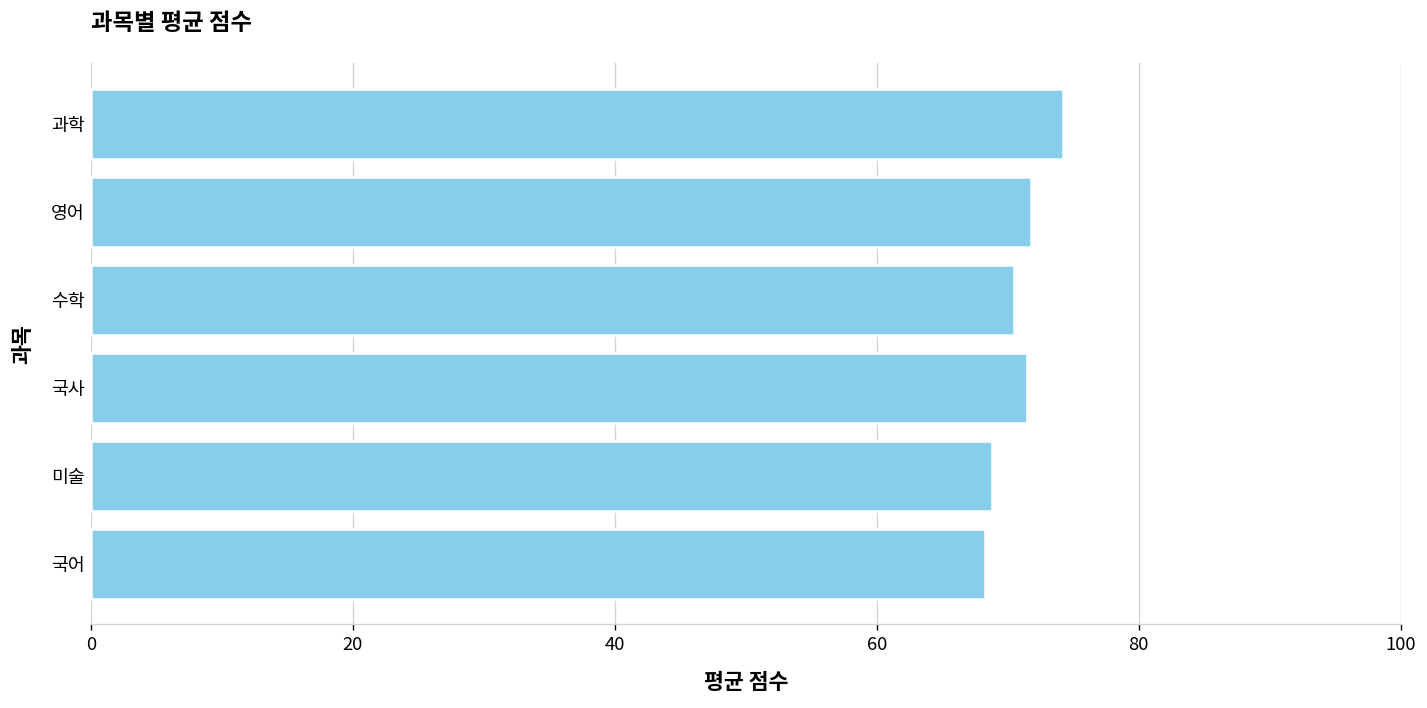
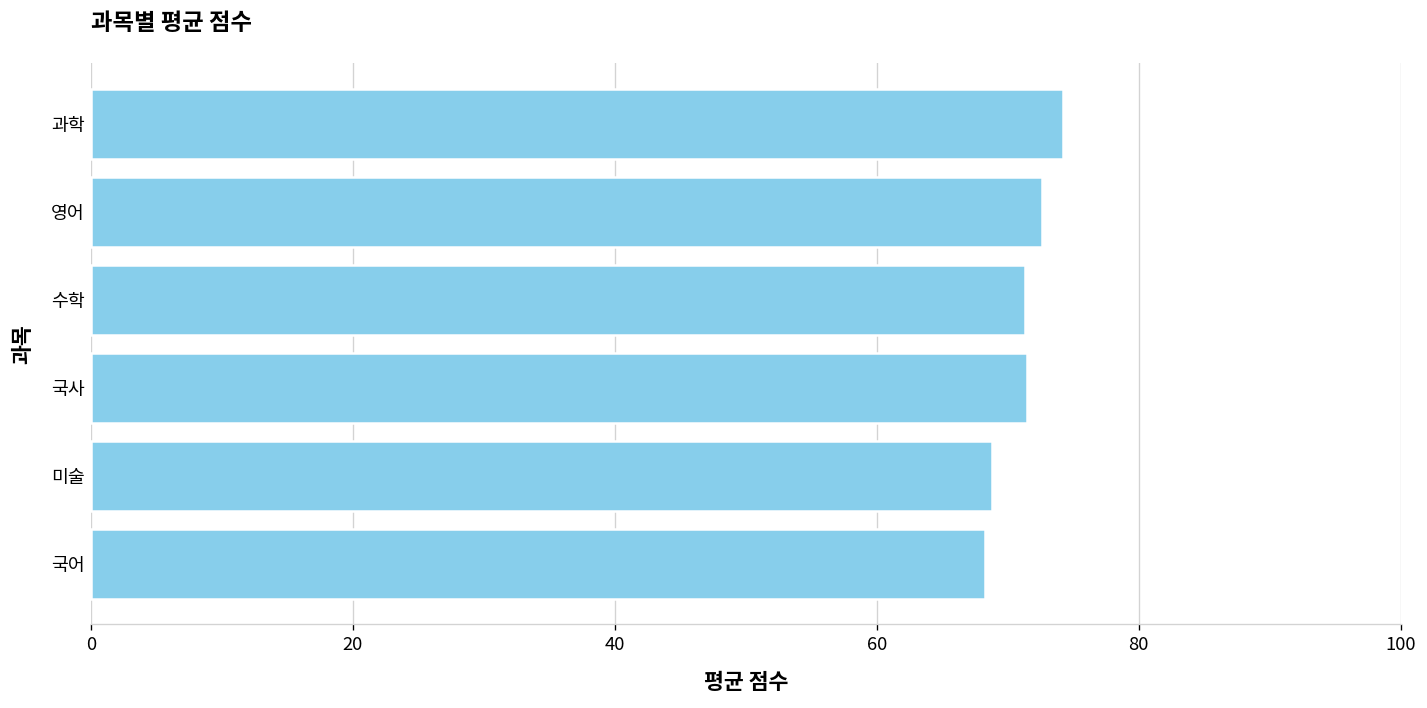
영어: 71.8 -> 72.6
수학: 70.5 -> 71.3
